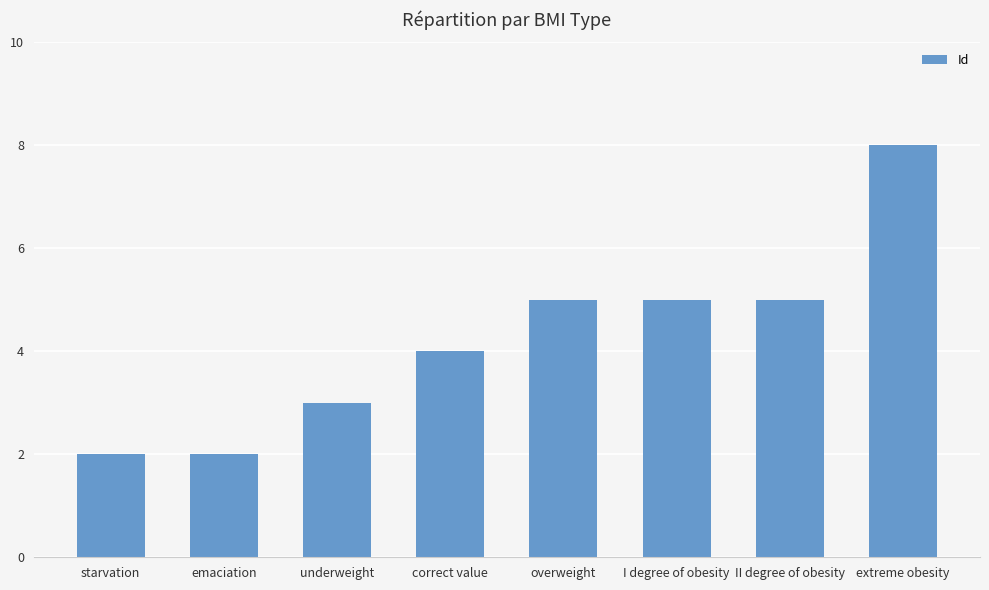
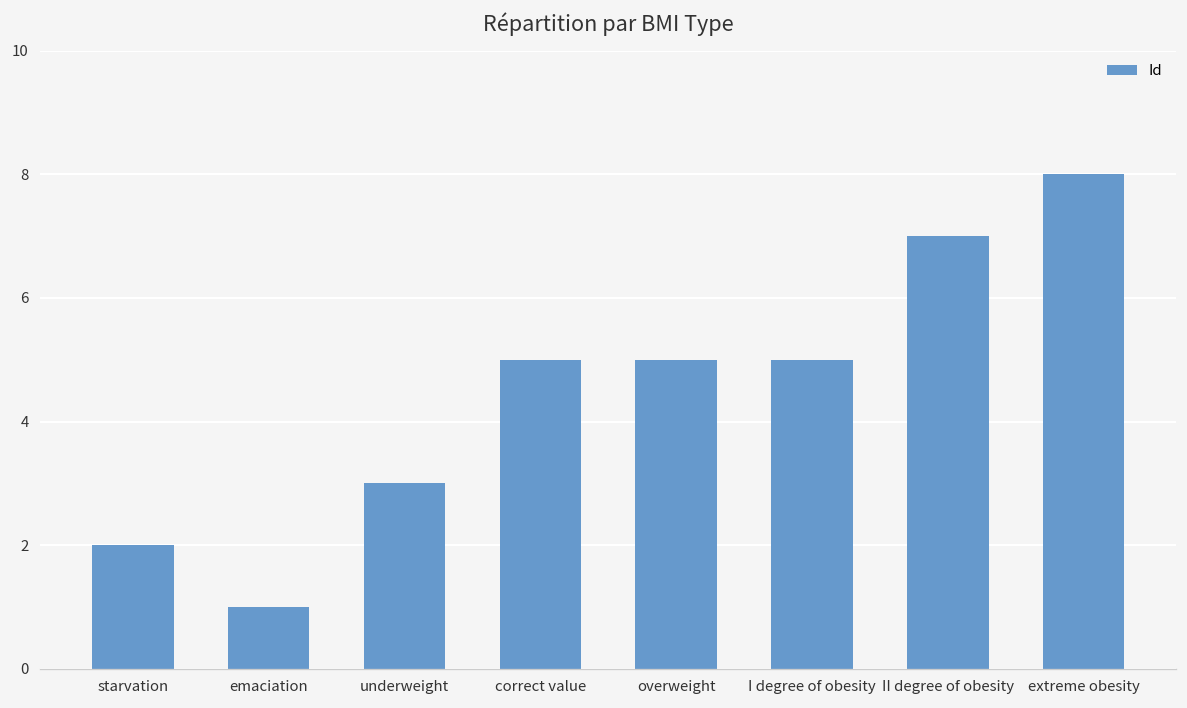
emaciation: 2 -> 1
correct value: 4 -> 5
II degree of obesity: 5 -> 7
